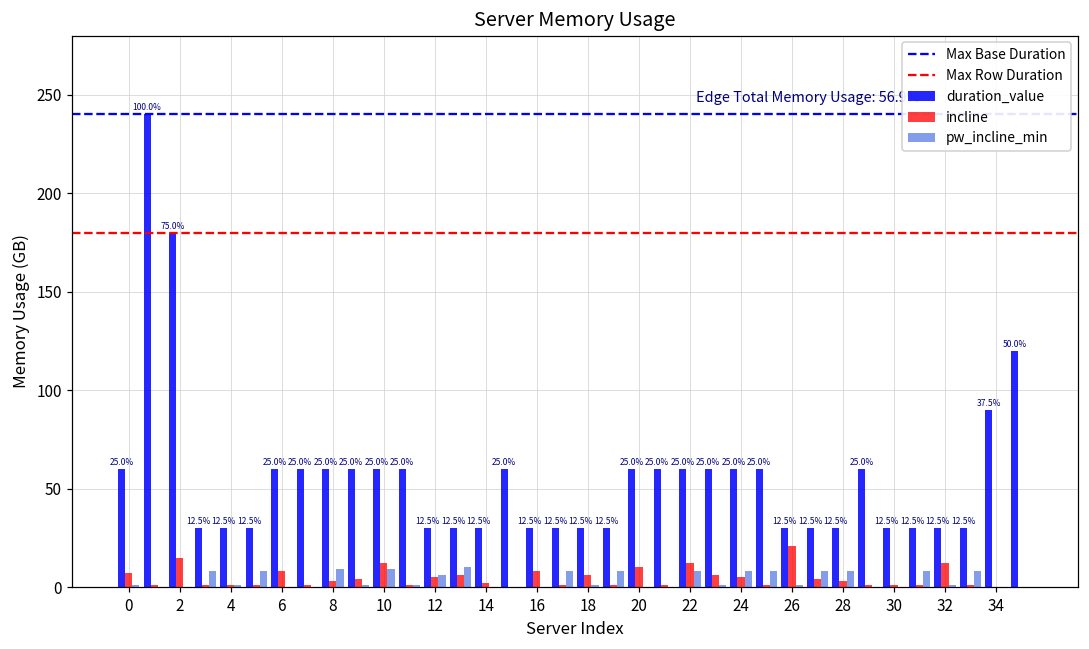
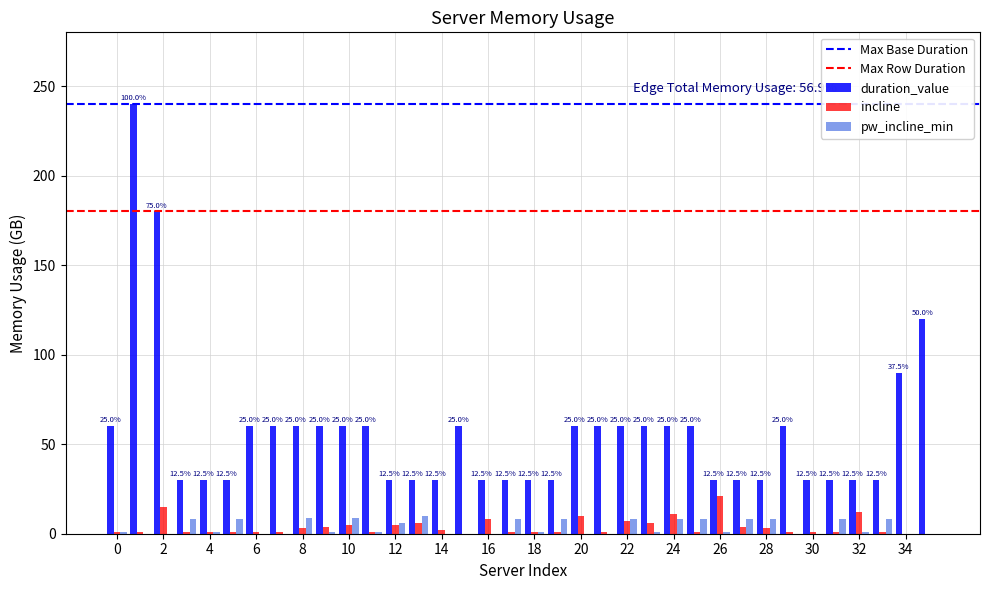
incline, 0: 7 -> 1
incline, 6: 8 -> 1
incline, 10: 12 -> 5
incline, 18: 6 -> 1
incline, 22: 12 -> 7
incline, 24: 5 -> 11
